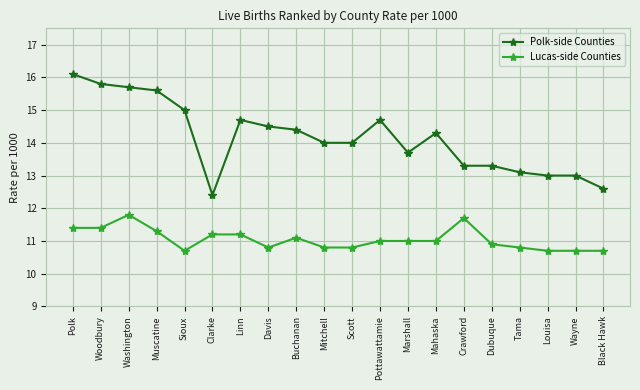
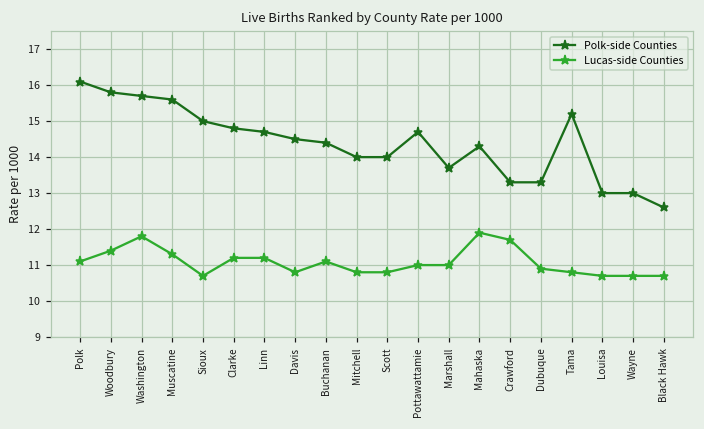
Lucas-side Counties, Polk: 11.4 -> 11.1
Polk-side Counties, Clarke: 12.4 -> 14.8
Lucas-side Counties, Mahaska: 11.0 -> 11.9
Polk-side Counties, Tama: 13.1 -> 15.2
